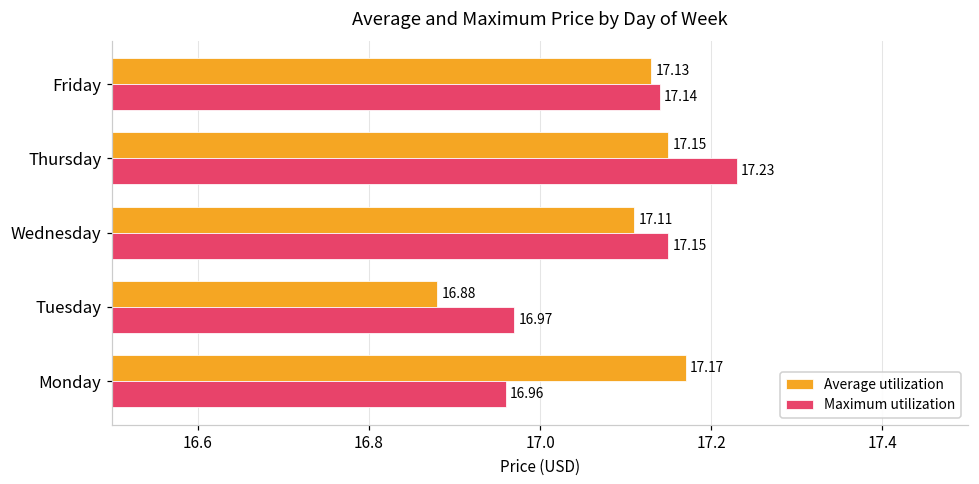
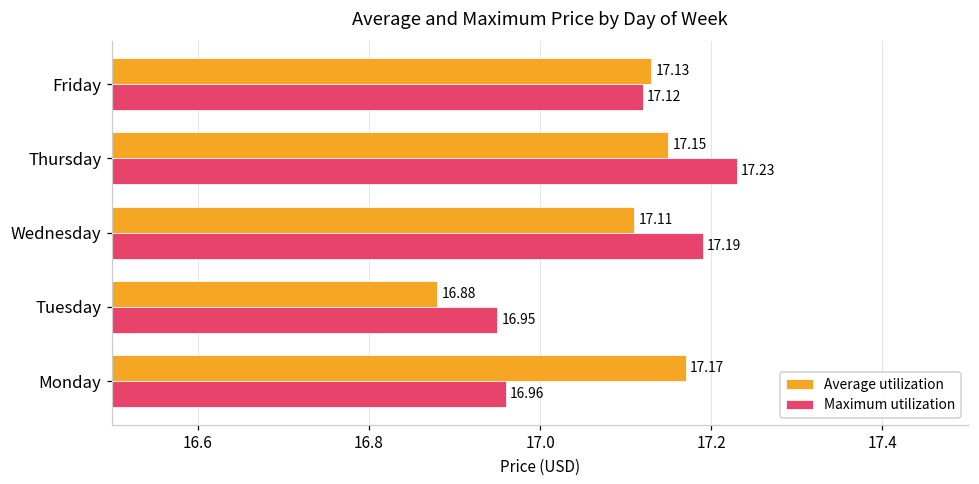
Maximum utilization, Friday: 17.14 -> 17.12
Maximum utilization, Wednesday: 17.15 -> 17.19
Maximum utilization, Tuesday: 16.97 -> 16.95
